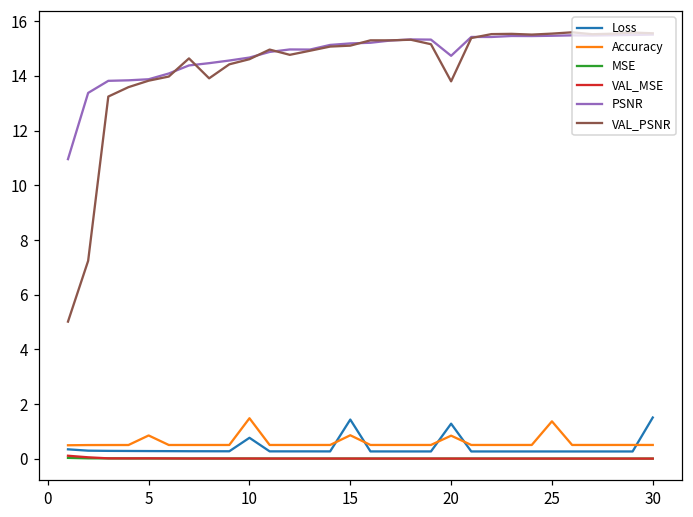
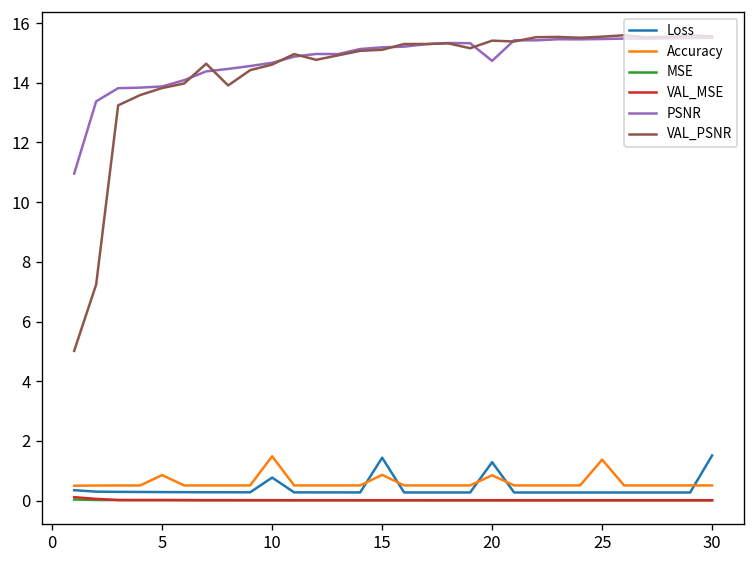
VAL_PSNR, 20: 13.8 -> 15.4
